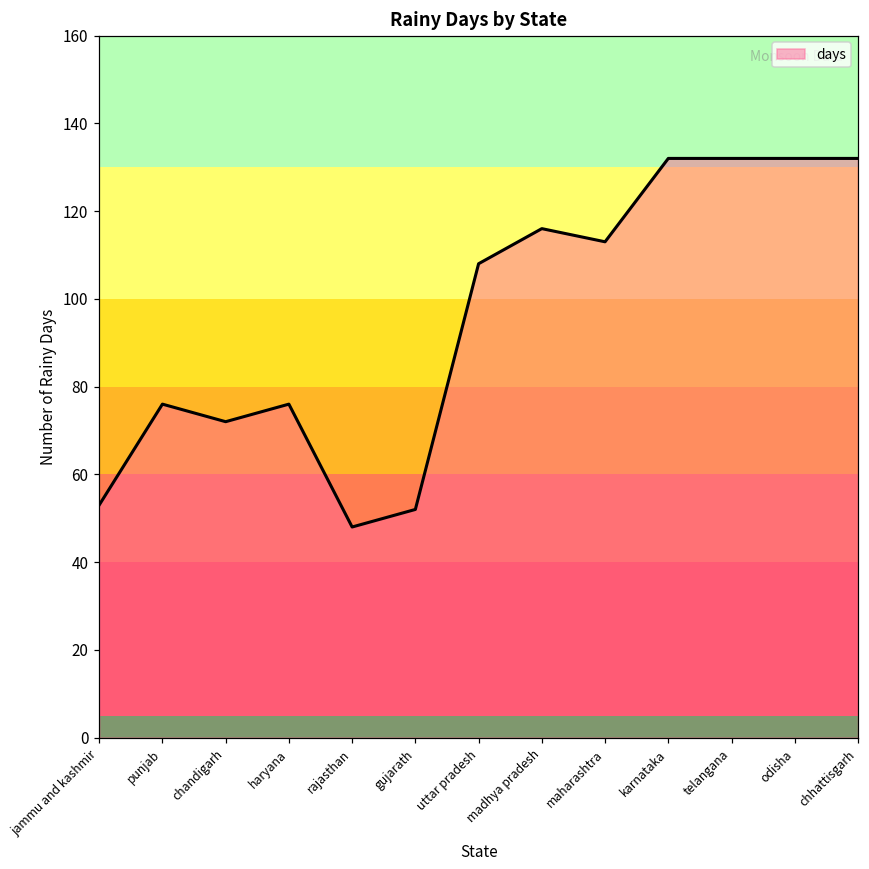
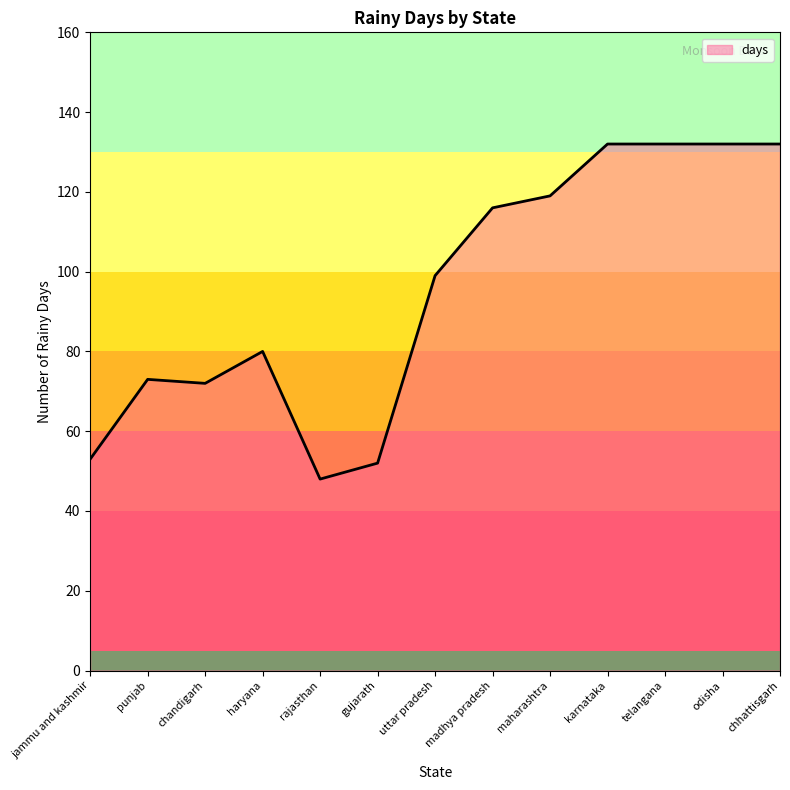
punjab: 76 -> 73
haryana: 76 -> 80
uttar pradesh: 108 -> 99
maharashtra: 113 -> 119
